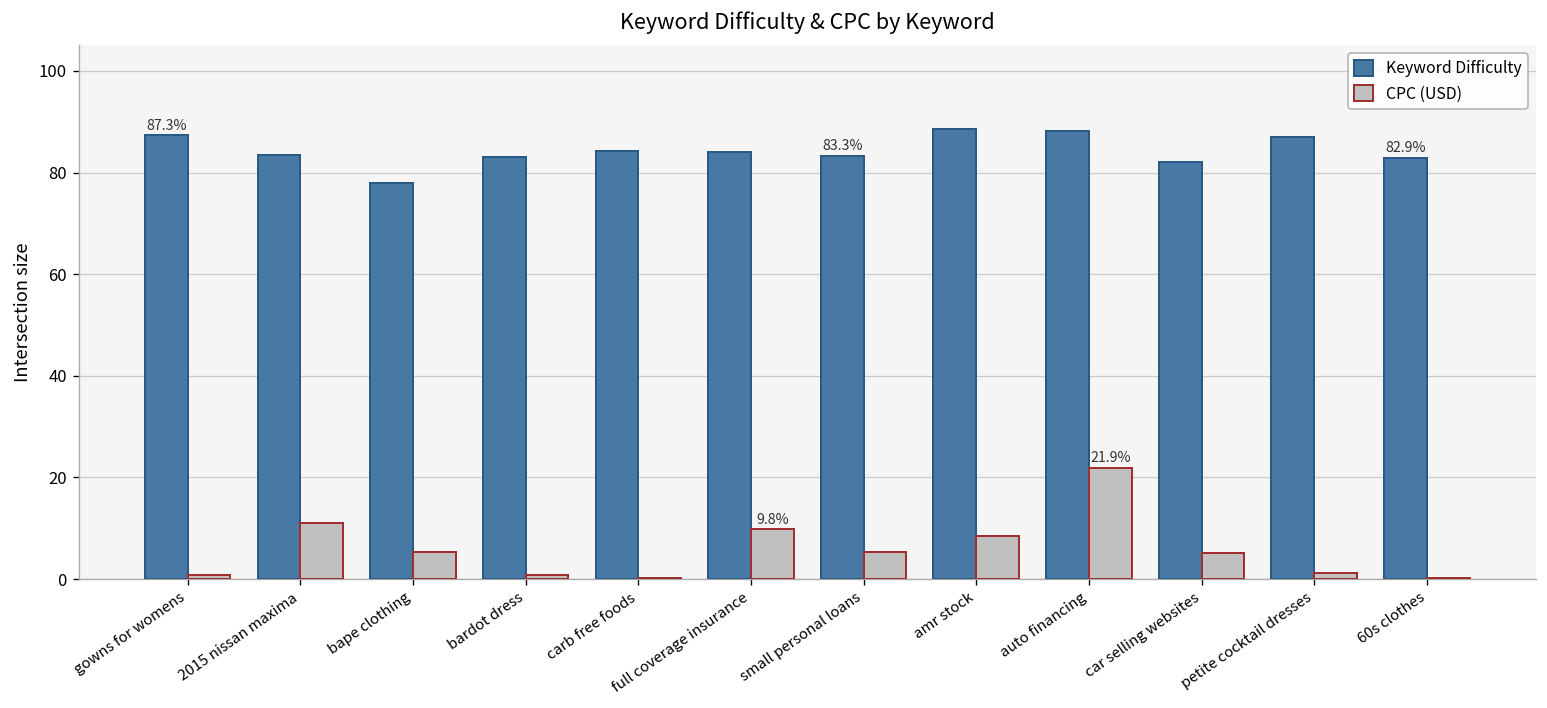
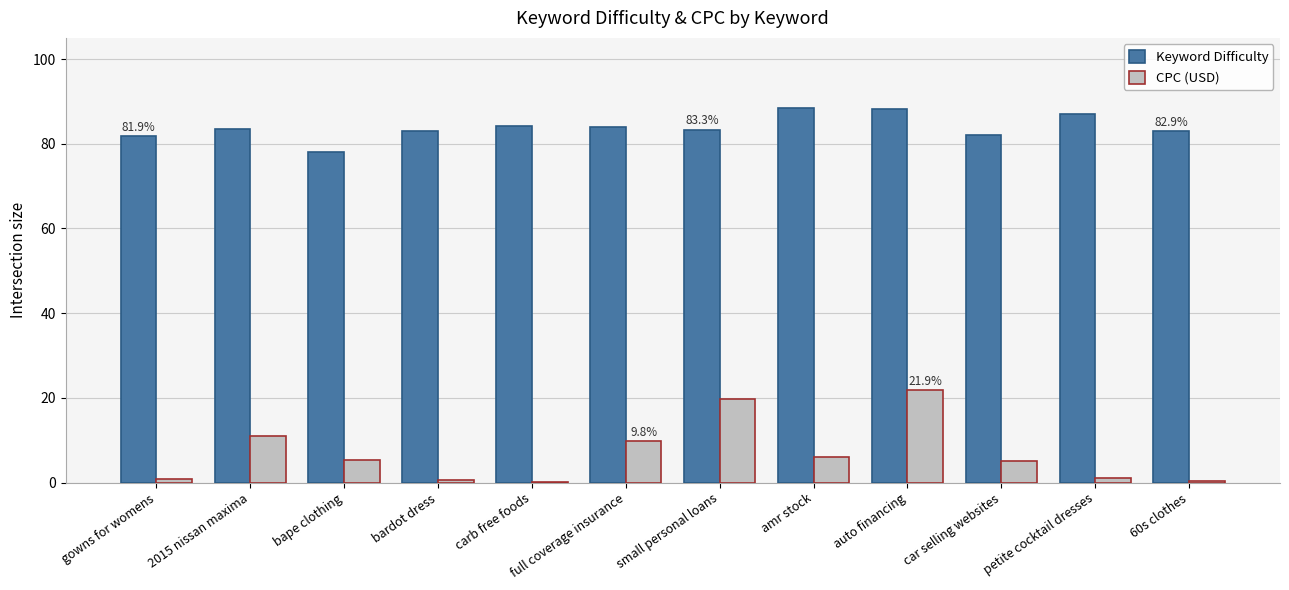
Keyword Difficulty, gowns for womens: 87.3% -> 81.9%
CPC (USD), small personal loans: 5 -> 20
CPC (USD), amr stock: 8 -> 6
